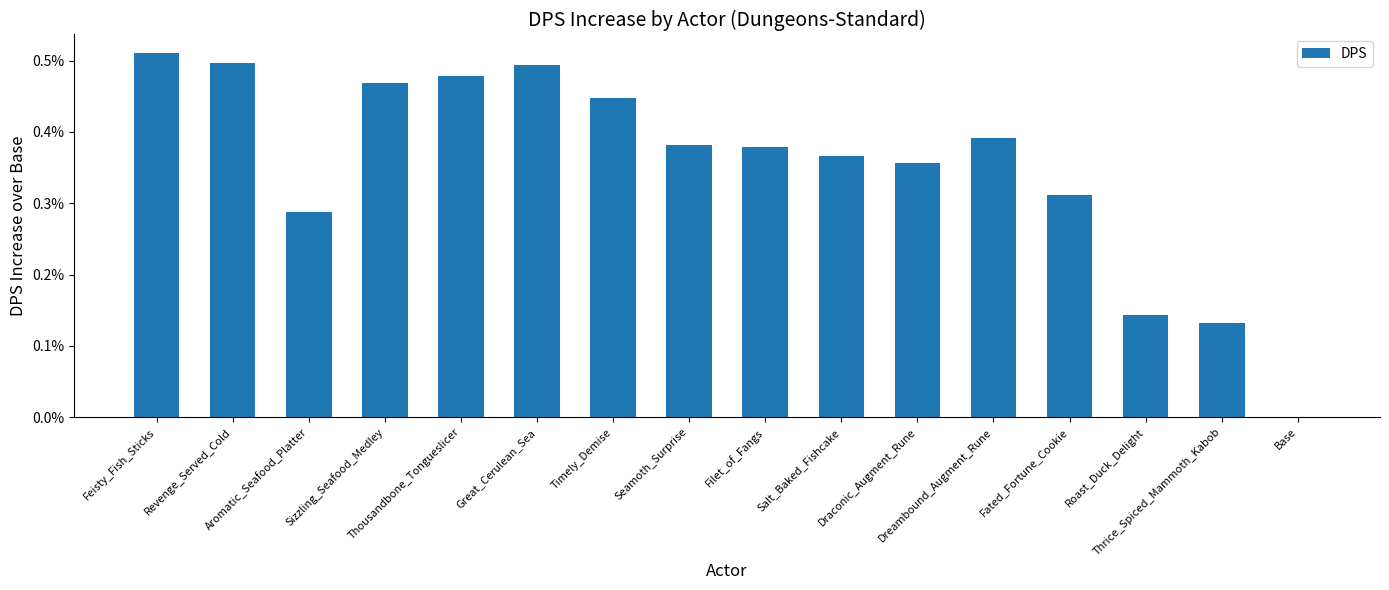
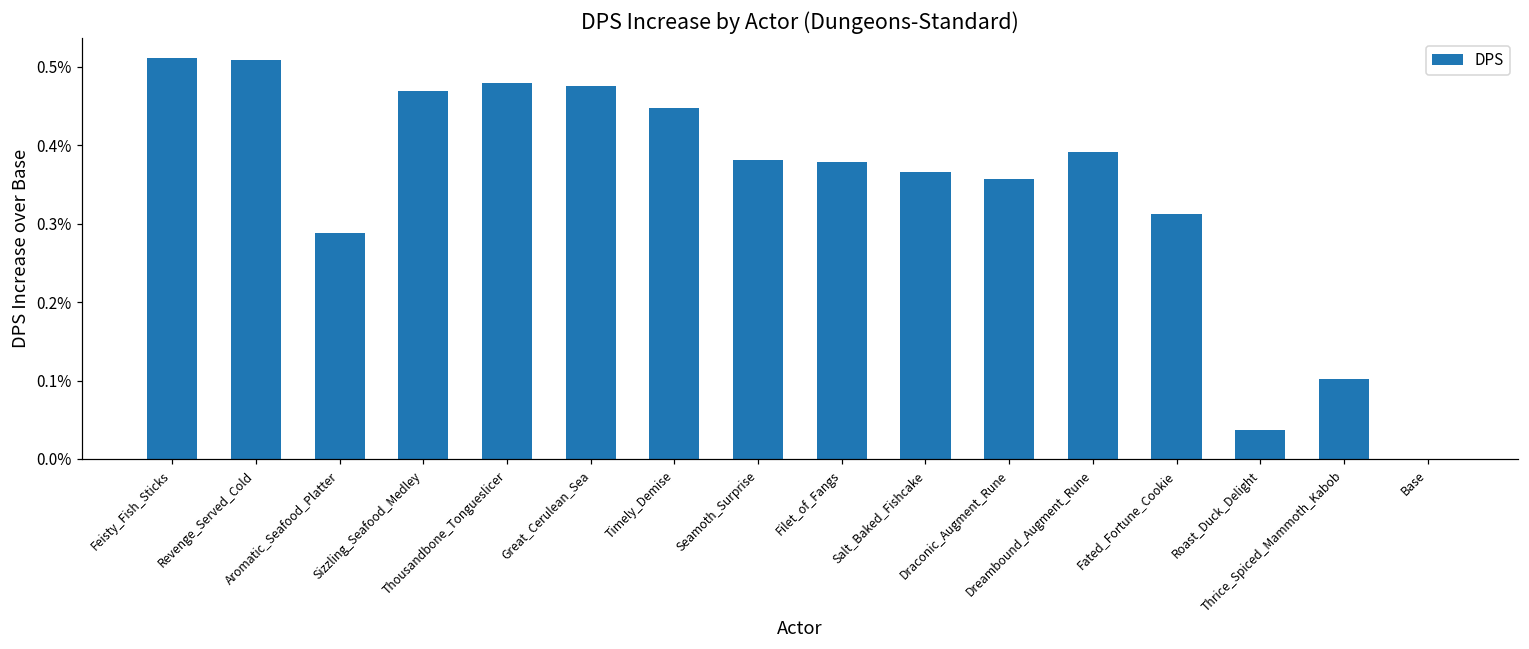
Revenge_Served_Cold: 0.50% -> 0.51%
Great_Cerulean_Sea: 0.49% -> 0.48%
Roast_Duck_Delight: 0.14% -> 0.04%
Thrice_Spiced_Mammoth_Kabob: 0.13% -> 0.10%
